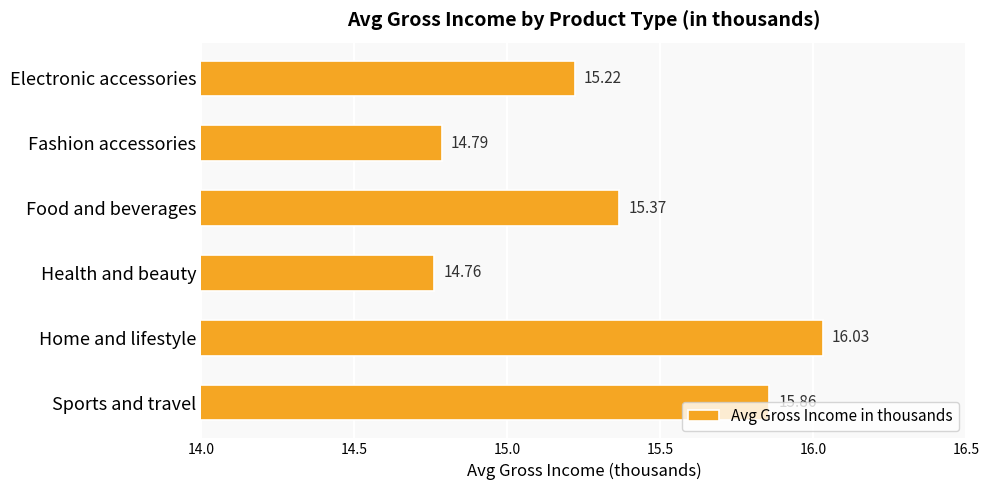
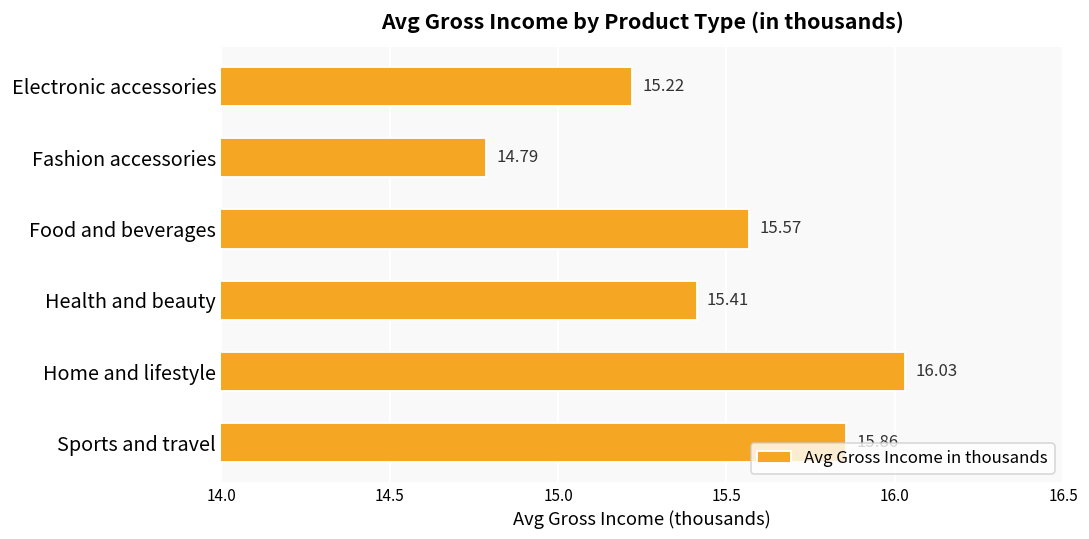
Food and beverages: 15.37 -> 15.57
Health and beauty: 14.76 -> 15.41
